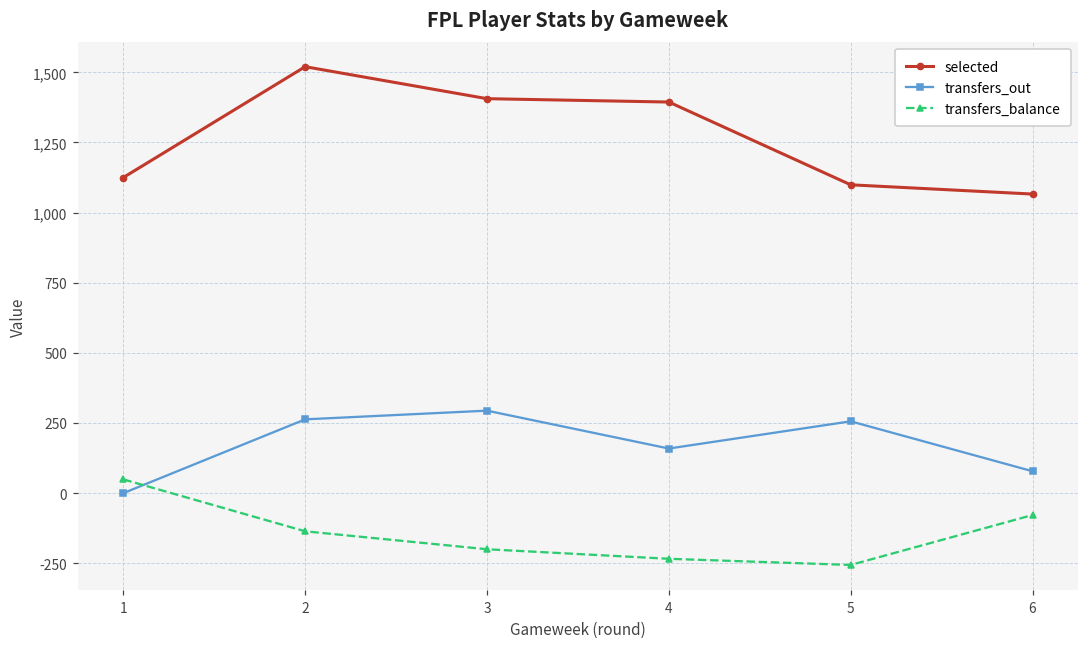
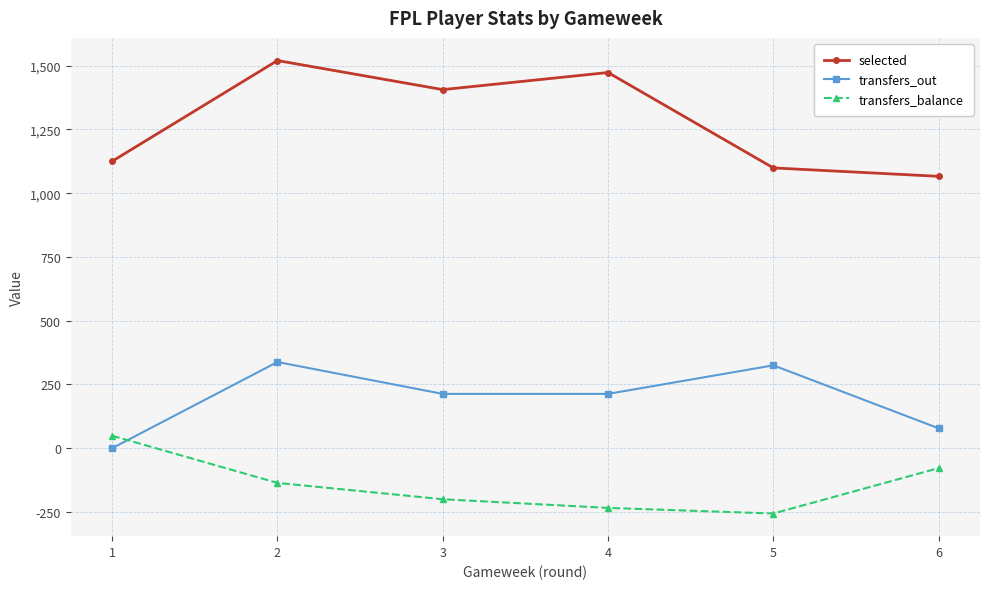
transfers_out, 2: 260 -> 340
transfers_out, 3: 290 -> 210
selected, 4: 1,390 -> 1,470
transfers_out, 4: 160 -> 210
transfers_out, 5: 260 -> 330
